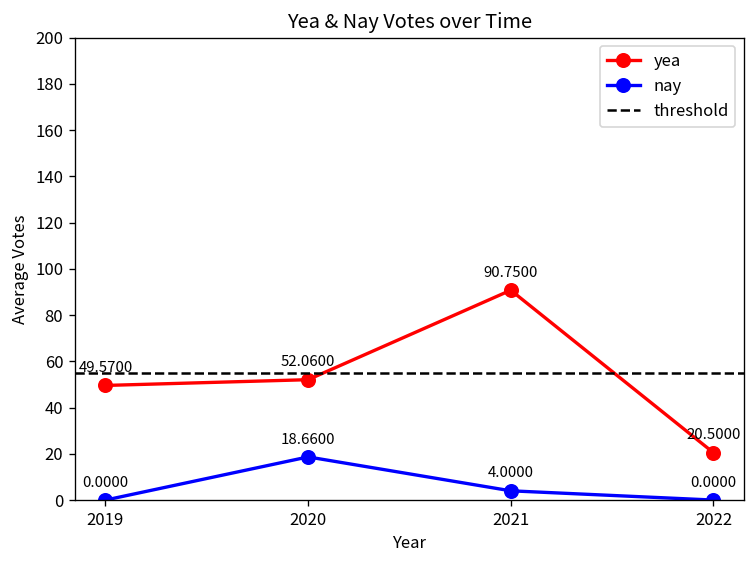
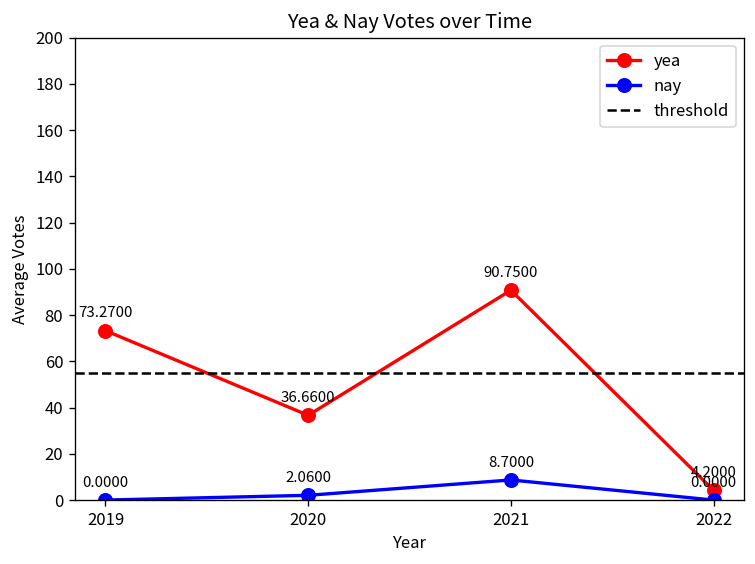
yea, 2019: 49.5700 -> 73.2700
yea, 2020: 52.0600 -> 36.6600
nay, 2020: 18.6600 -> 2.0600
nay, 2021: 4.0000 -> 8.7000
yea, 2022: 20.5000 -> 4.2000
